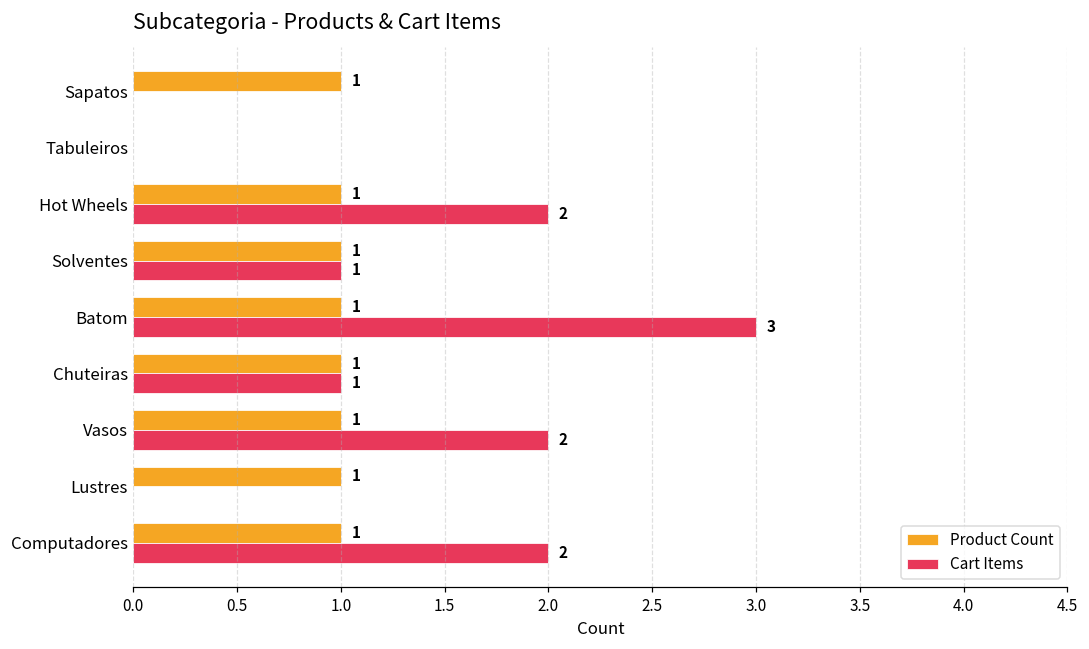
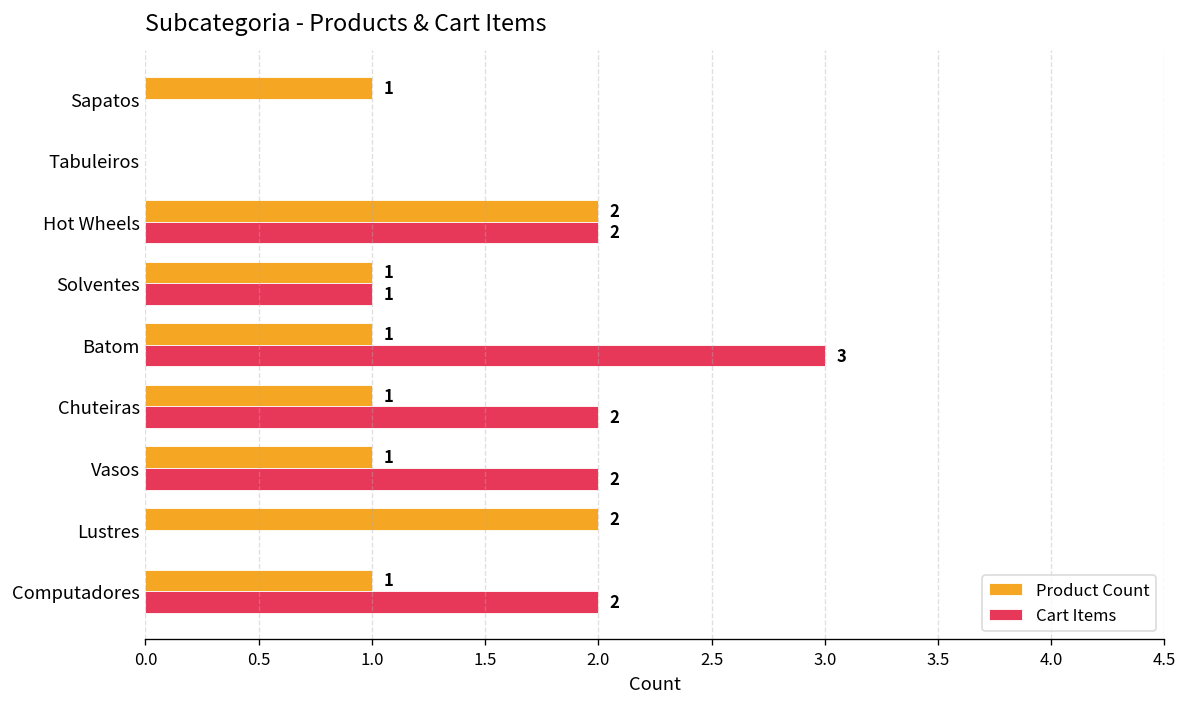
Product Count, Hot Wheels: 1 -> 2
Cart Items, Chuteiras: 1 -> 2
Product Count, Lustres: 1 -> 2
